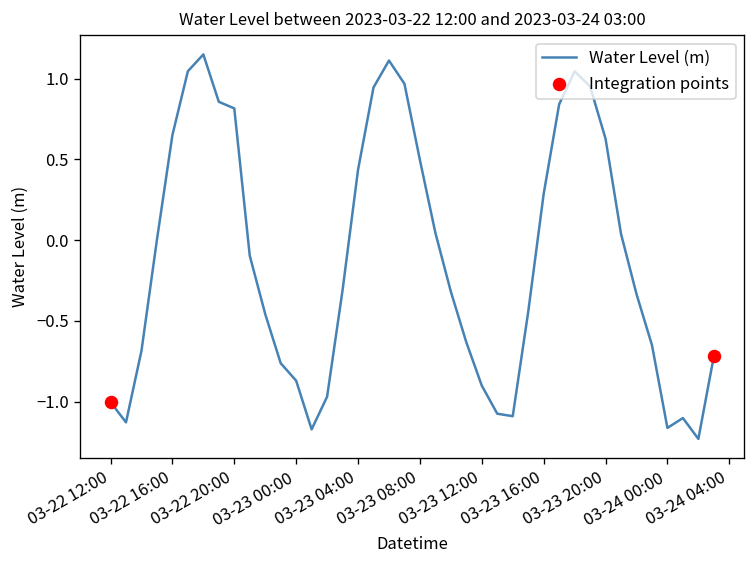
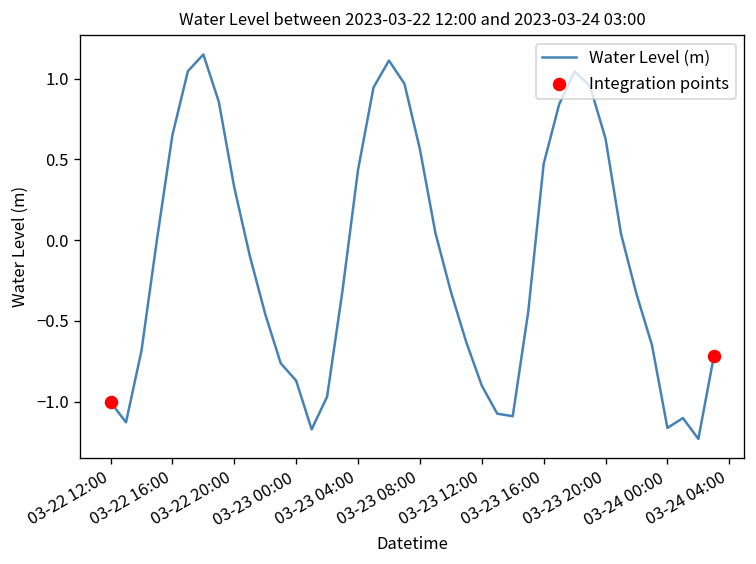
Water Level (m), 03-22 20:00: 0.82 -> 0.33
Water Level (m), 03-23 08:00: 0.50 -> 0.56
Water Level (m), 03-23 16:00: 0.29 -> 0.47
